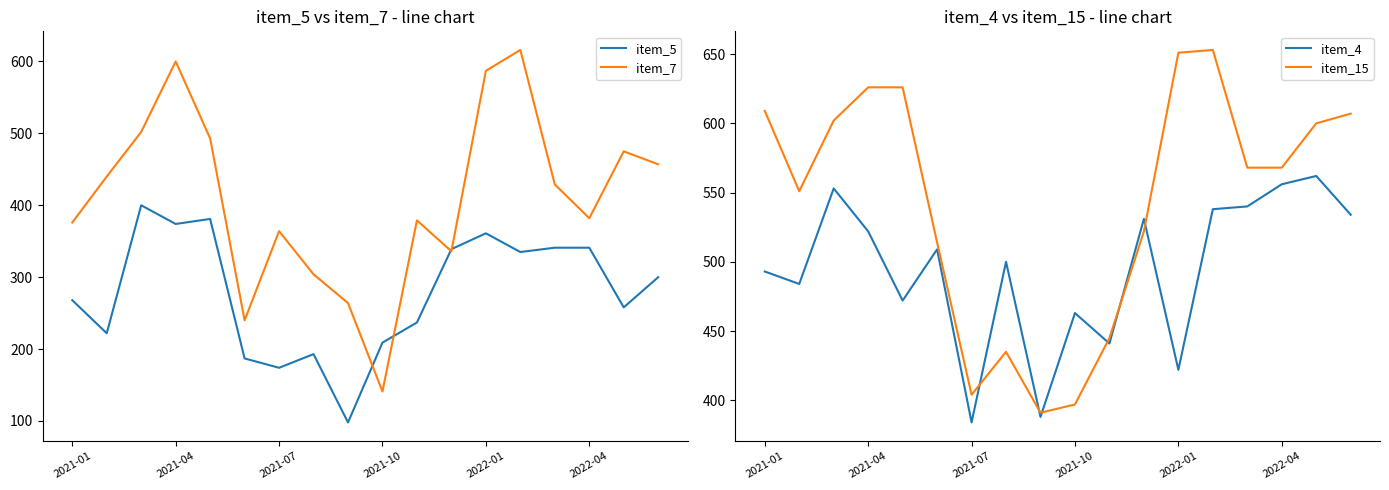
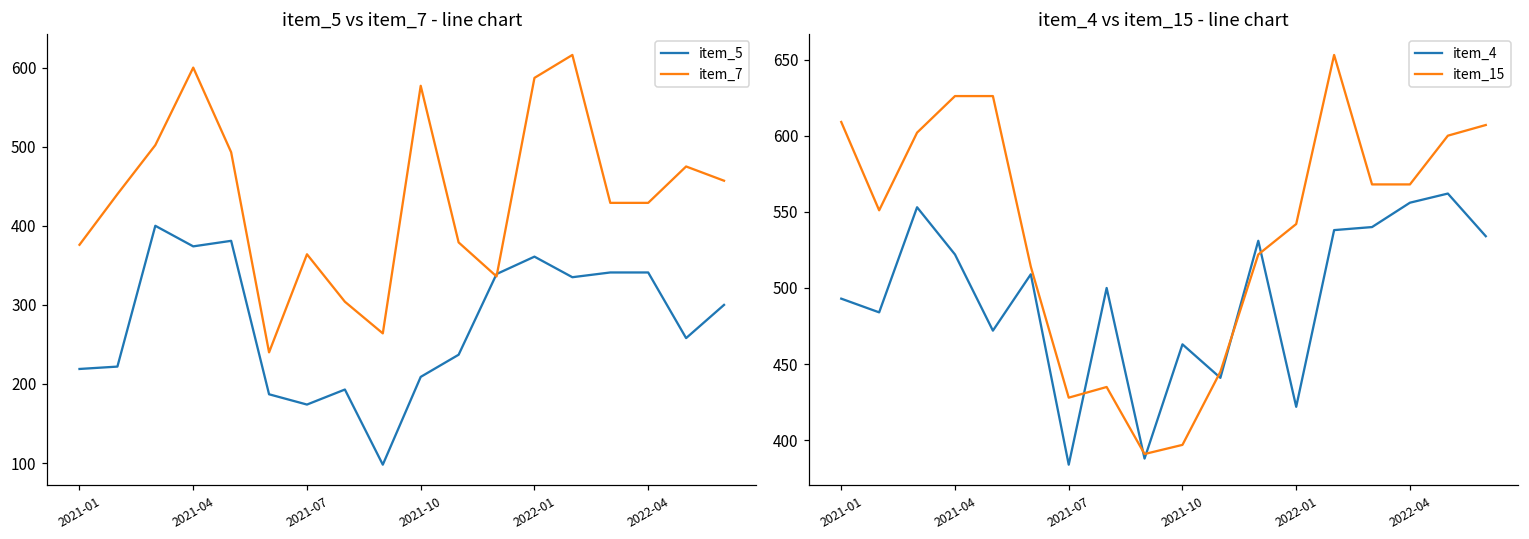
item_5 vs item_7 - line chart, item_5, 2021-01: 270 -> 220
item_5 vs item_7 - line chart, item_7, 2021-10: 140 -> 580
item_5 vs item_7 - line chart, item_7, 2022-04: 380 -> 430
item_4 vs item_15 - line chart, item_15, 2021-07: 404 -> 428
item_4 vs item_15 - line chart, item_15, 2022-01: 651 -> 542
